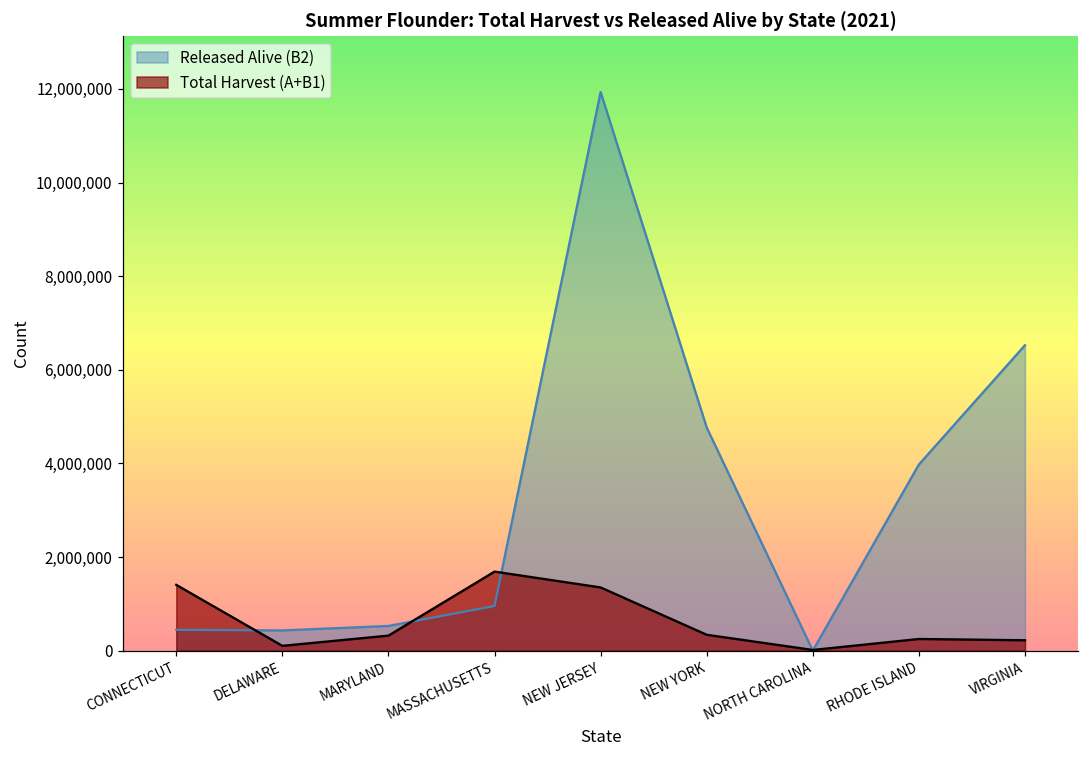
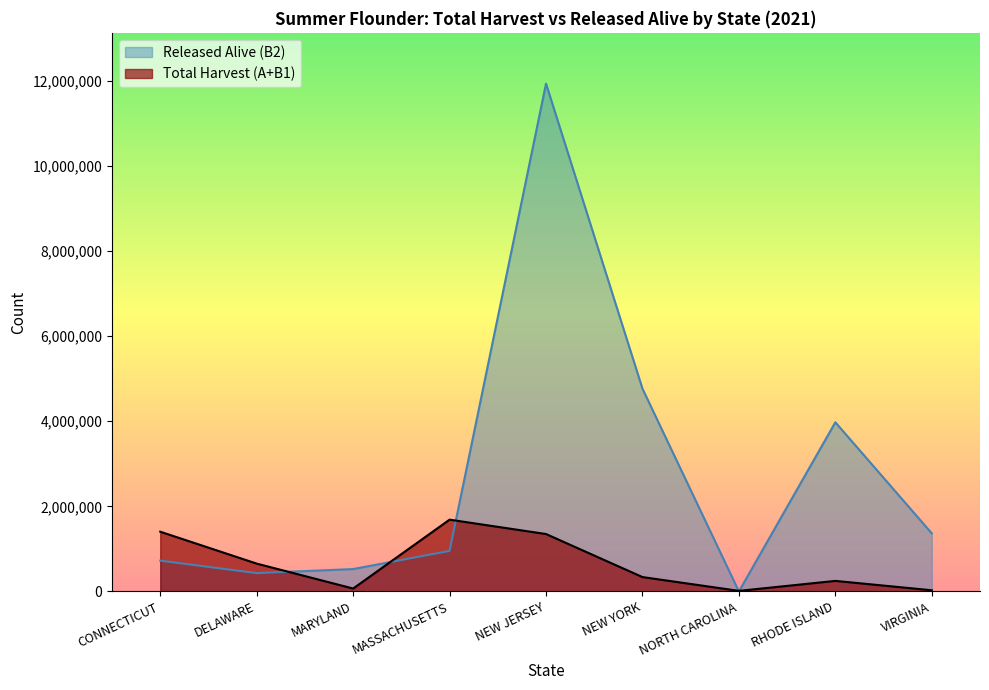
Released Alive (B2), CONNECTICUT: 400,000 -> 700,000
Total Harvest (A+B1), DELAWARE: 100,000 -> 700,000
Total Harvest (A+B1), MARYLAND: 300,000 -> 100,000
Released Alive (B2), VIRGINIA: 6,500,000 -> 1,400,000
Total Harvest (A+B1), VIRGINIA: 200,000 -> 0
